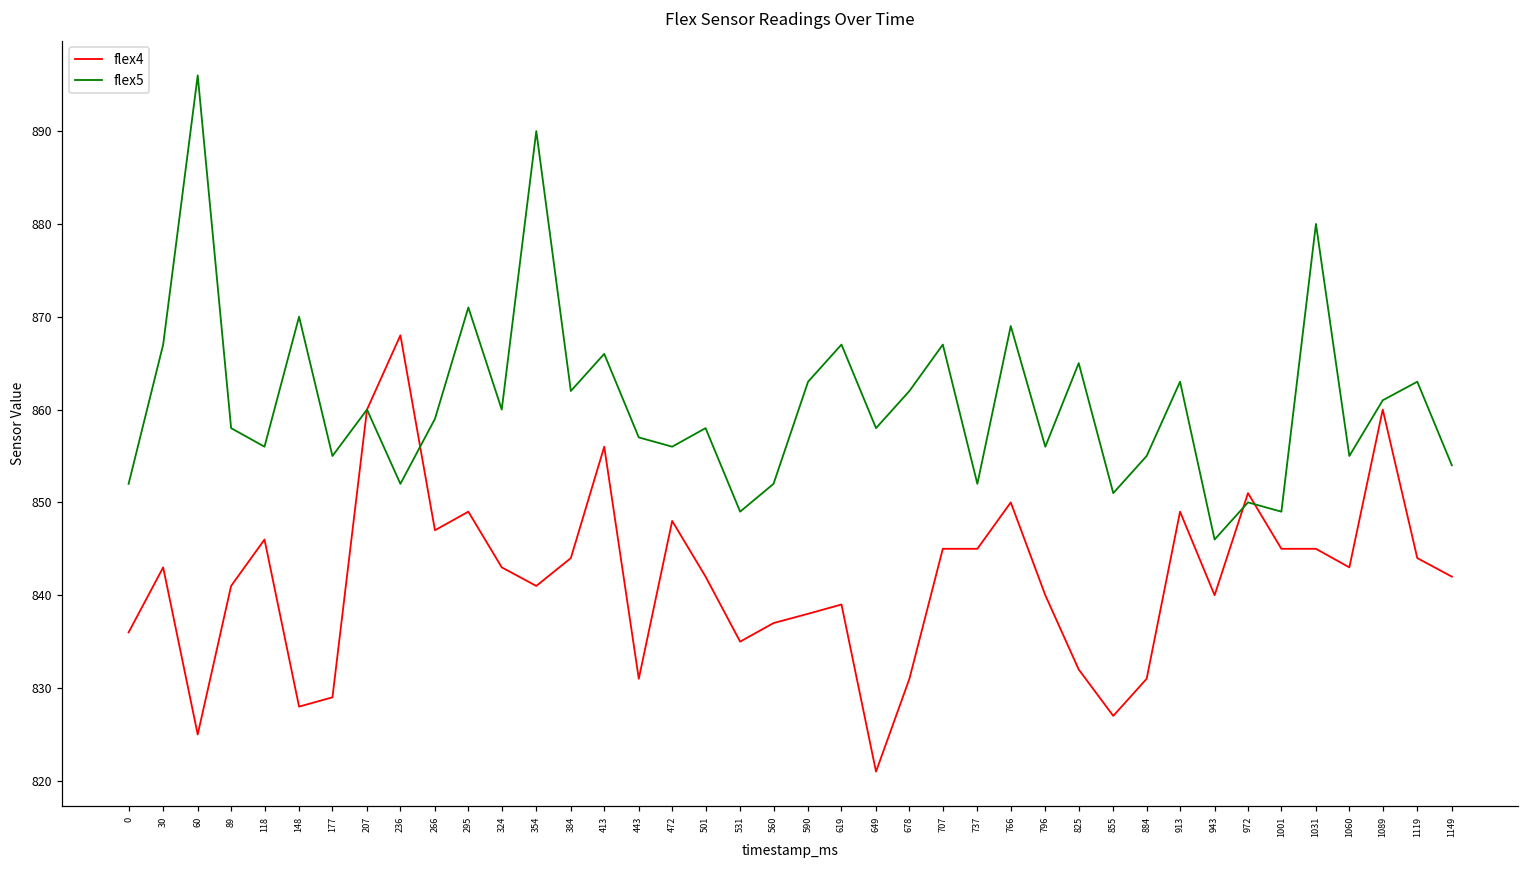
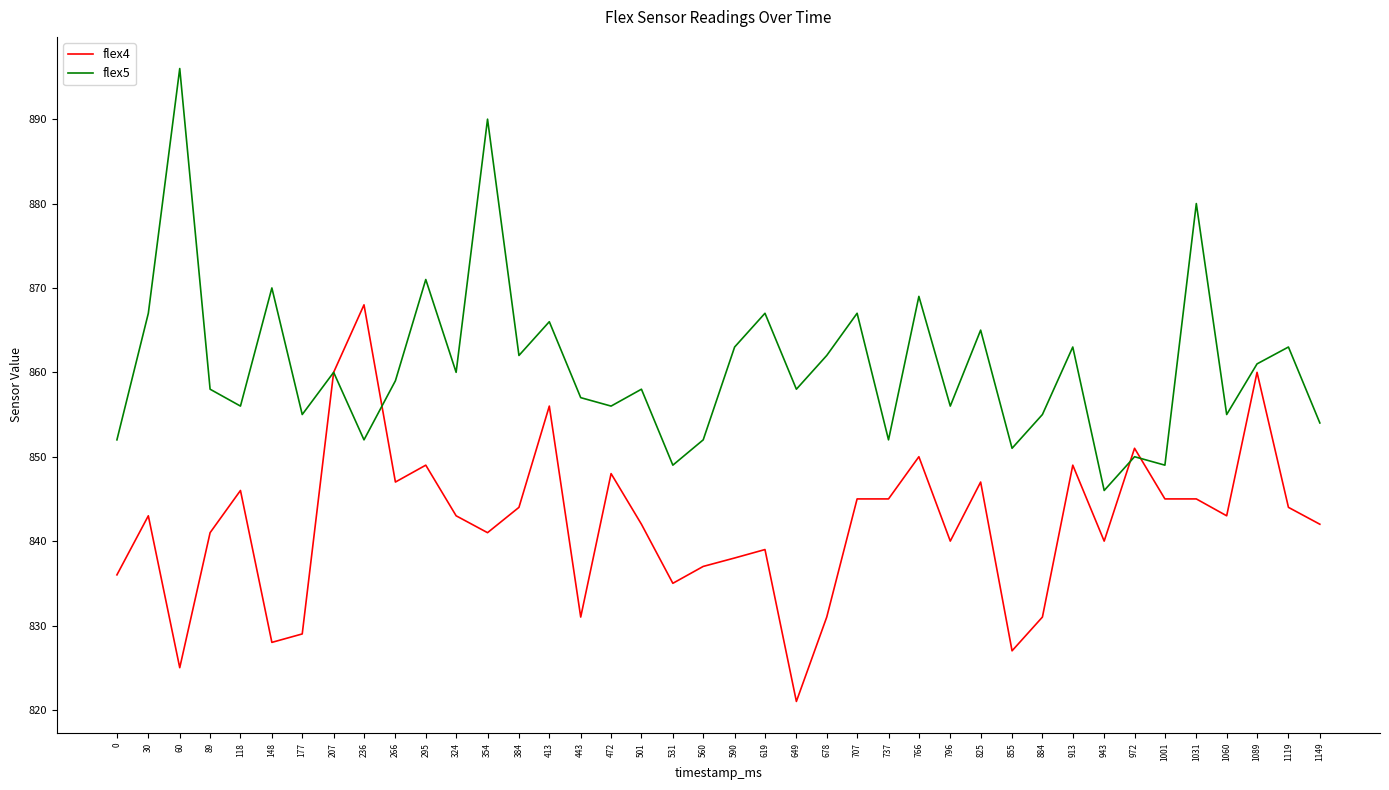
flex4, 825: 832 -> 847
